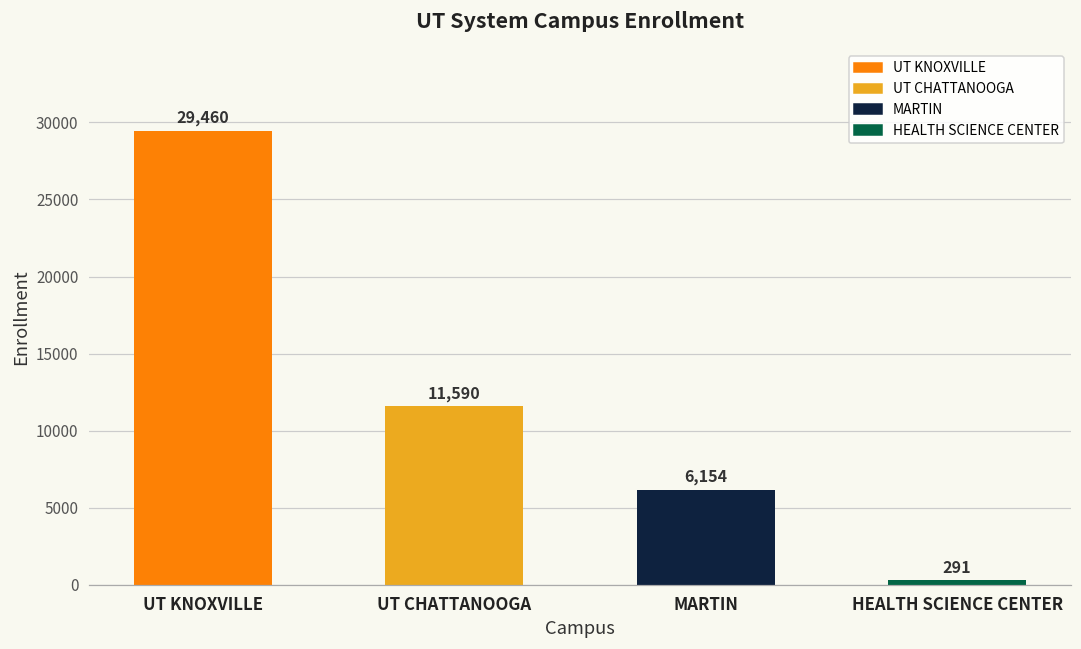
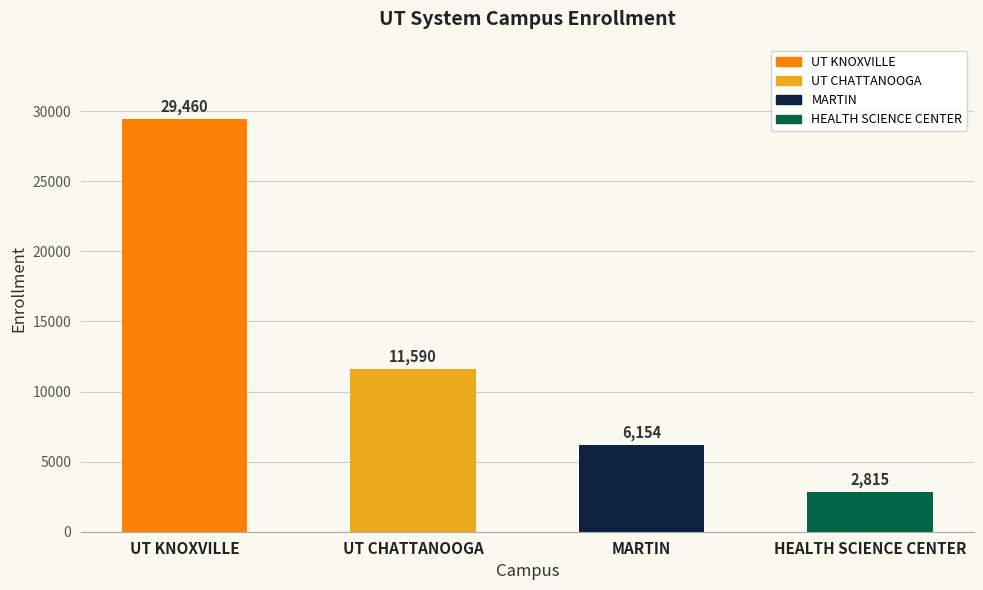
HEALTH SCIENCE CENTER: 291 -> 2,815
